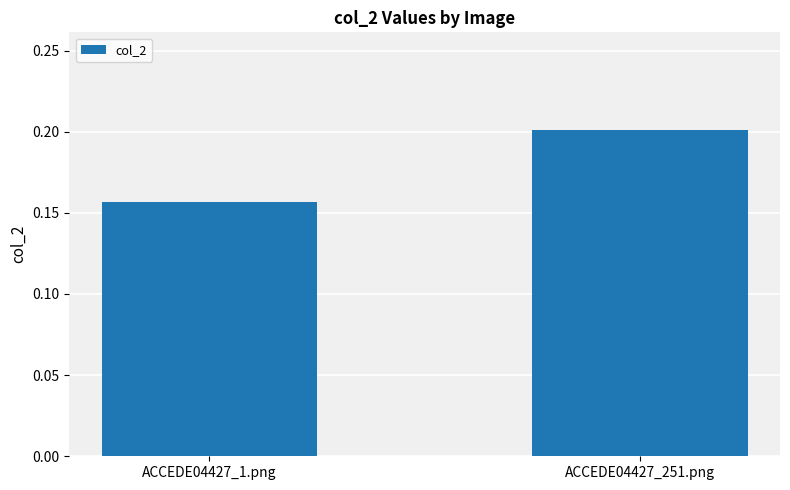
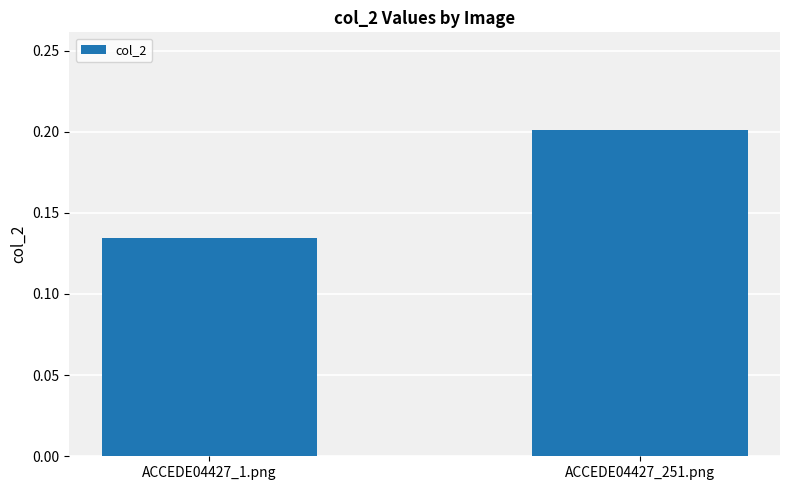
ACCEDE04427_1.png: 0.157 -> 0.134
